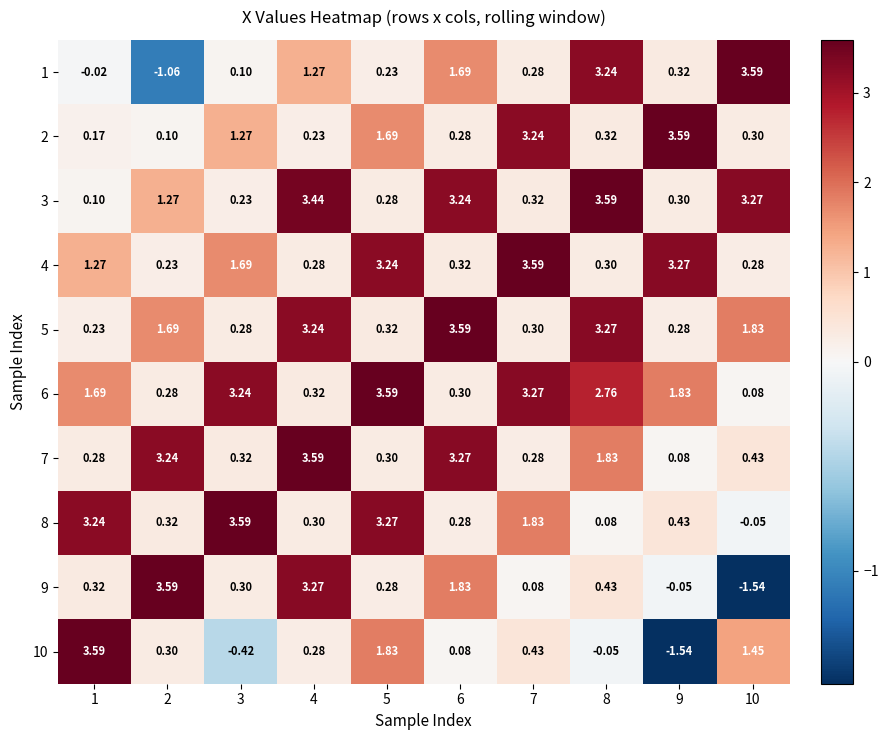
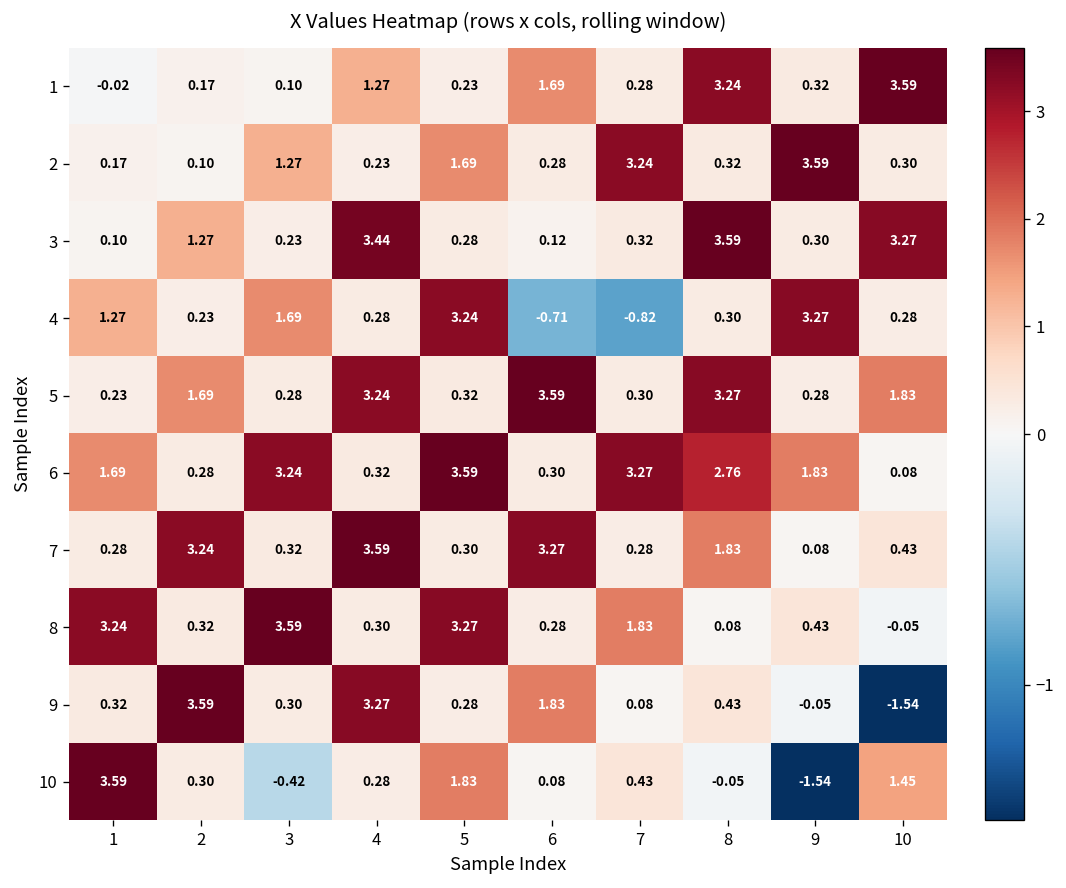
1, 2: -1.06 -> 0.17
3, 6: 3.24 -> 0.12
4, 6: 0.32 -> -0.71
4, 7: 3.59 -> -0.82
